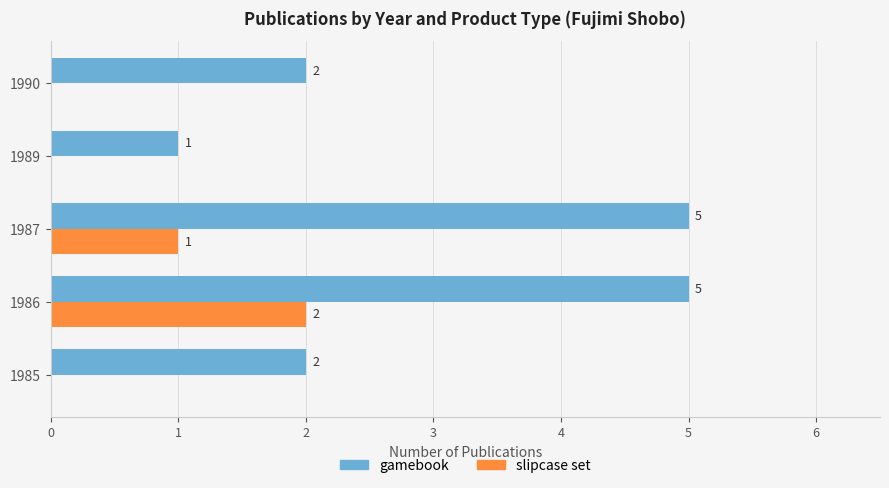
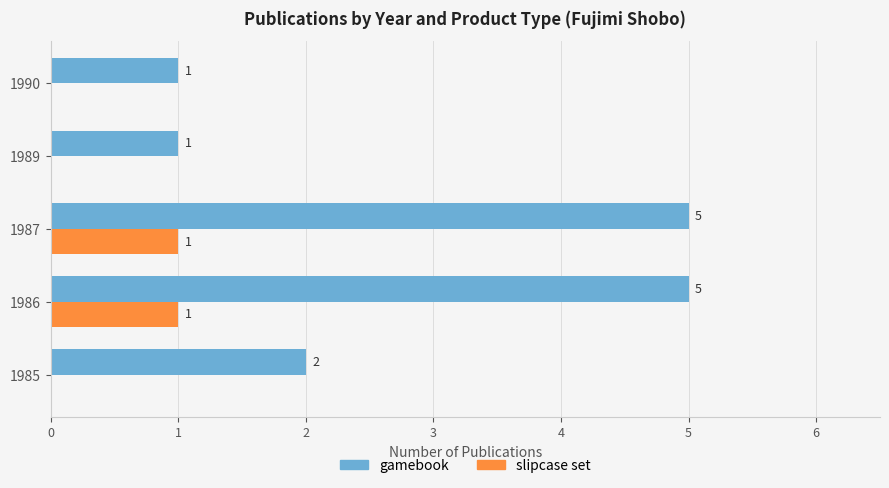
gamebook, 1990: 2 -> 1
slipcase set, 1986: 2 -> 1
